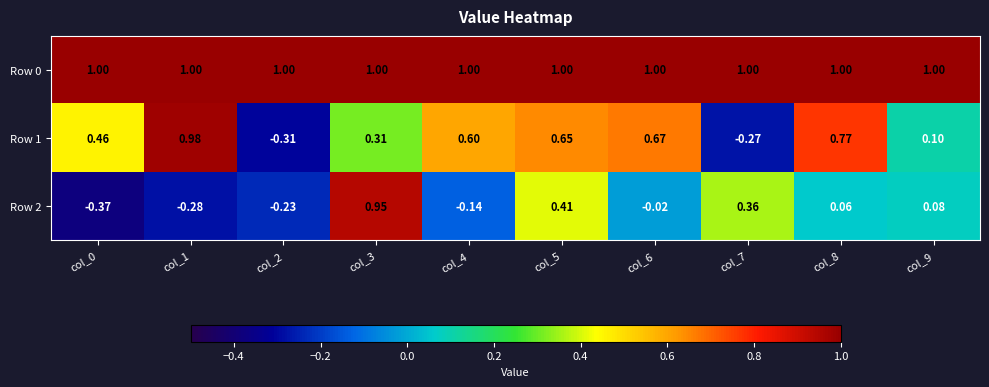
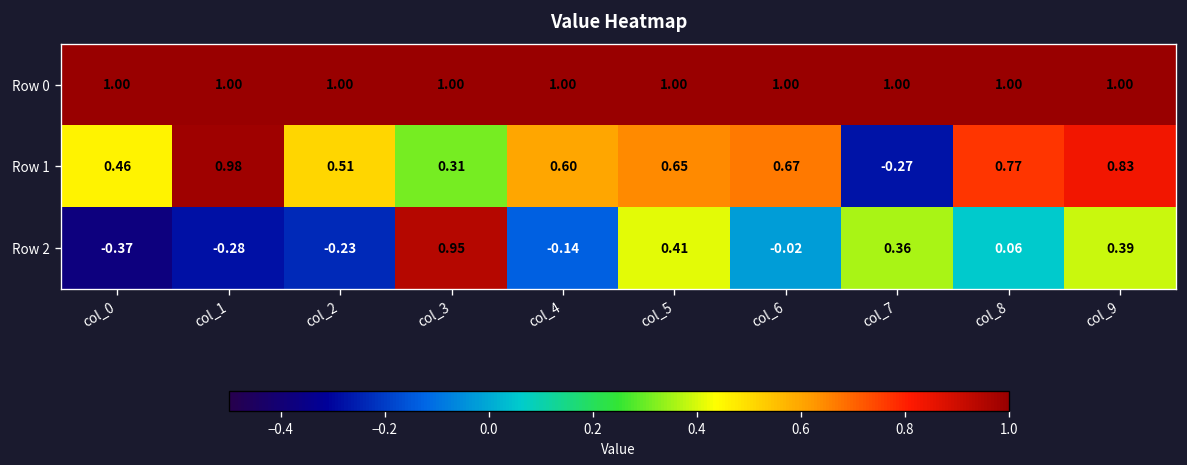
Row 1, col_2: -0.31 -> 0.51
Row 1, col_9: 0.10 -> 0.83
Row 2, col_9: 0.08 -> 0.39
